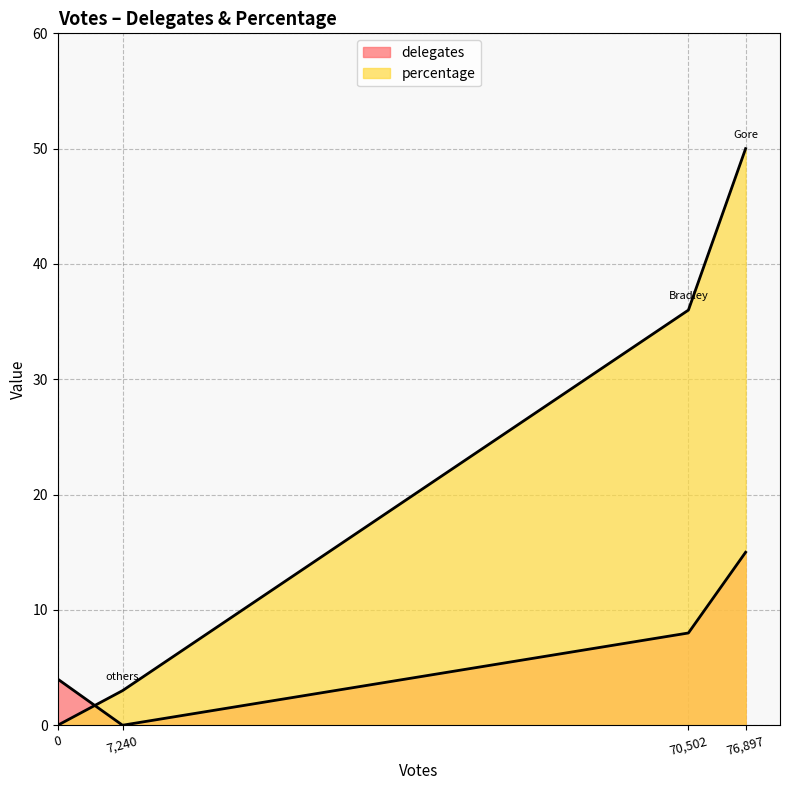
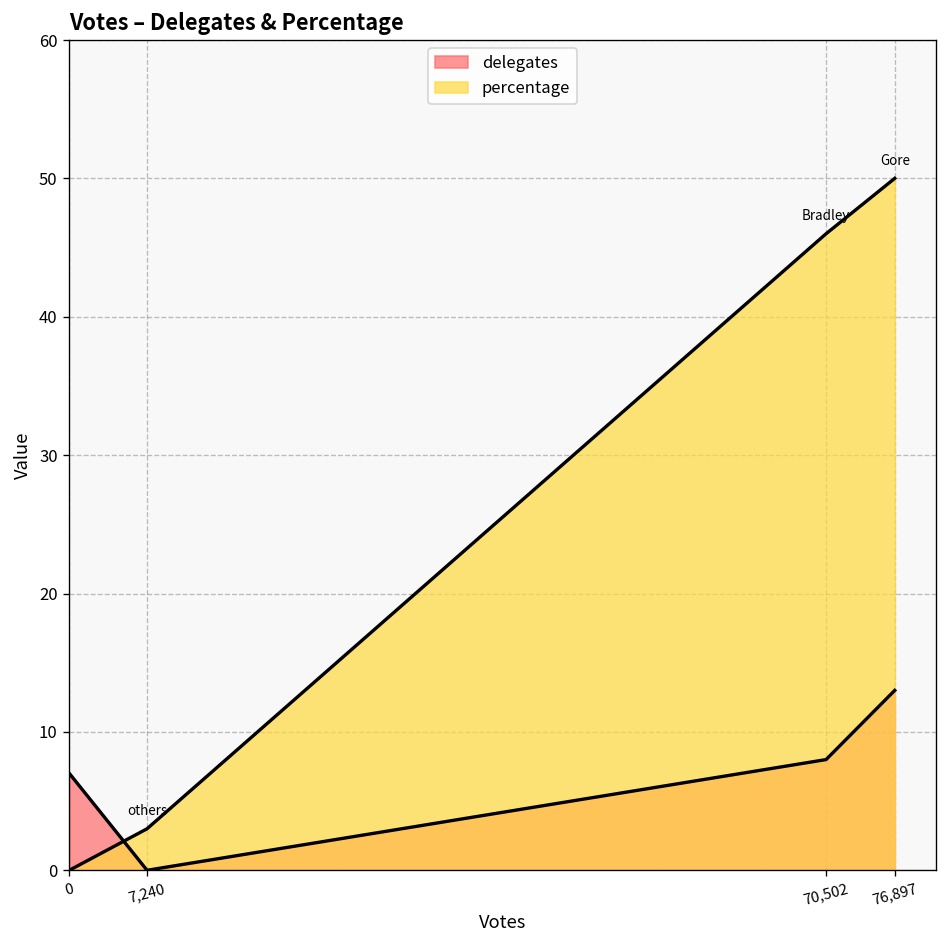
delegates, 0: 4 -> 7
percentage, 70,502: 36 -> 46
delegates, 76,897: 15 -> 13
